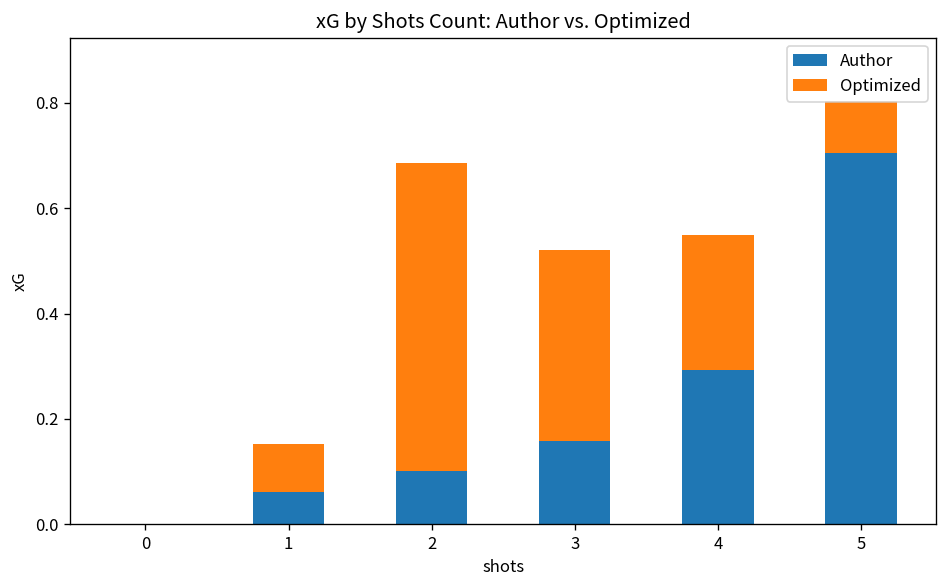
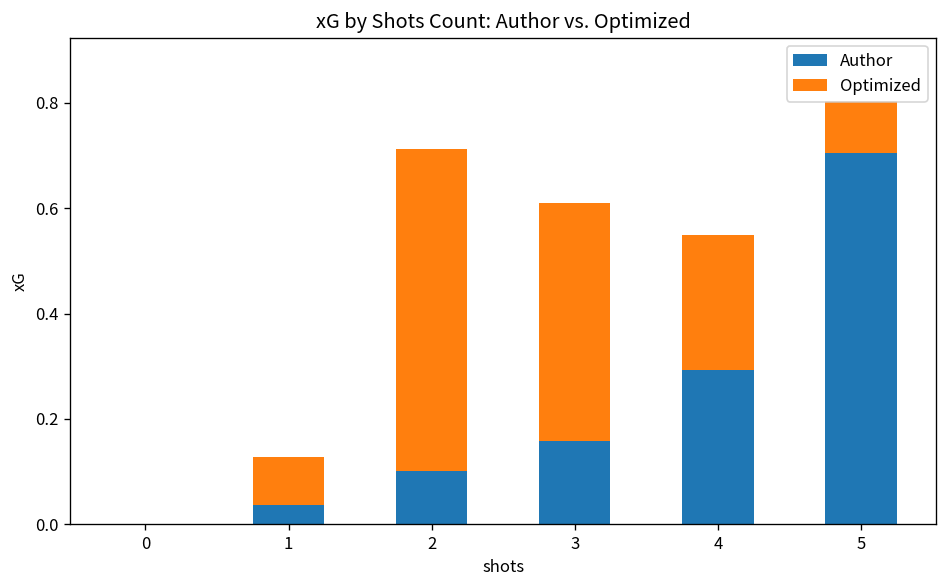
Author, 1: 0.06 -> 0.04
Optimized, 2: 0.58 -> 0.61
Optimized, 3: 0.36 -> 0.45
